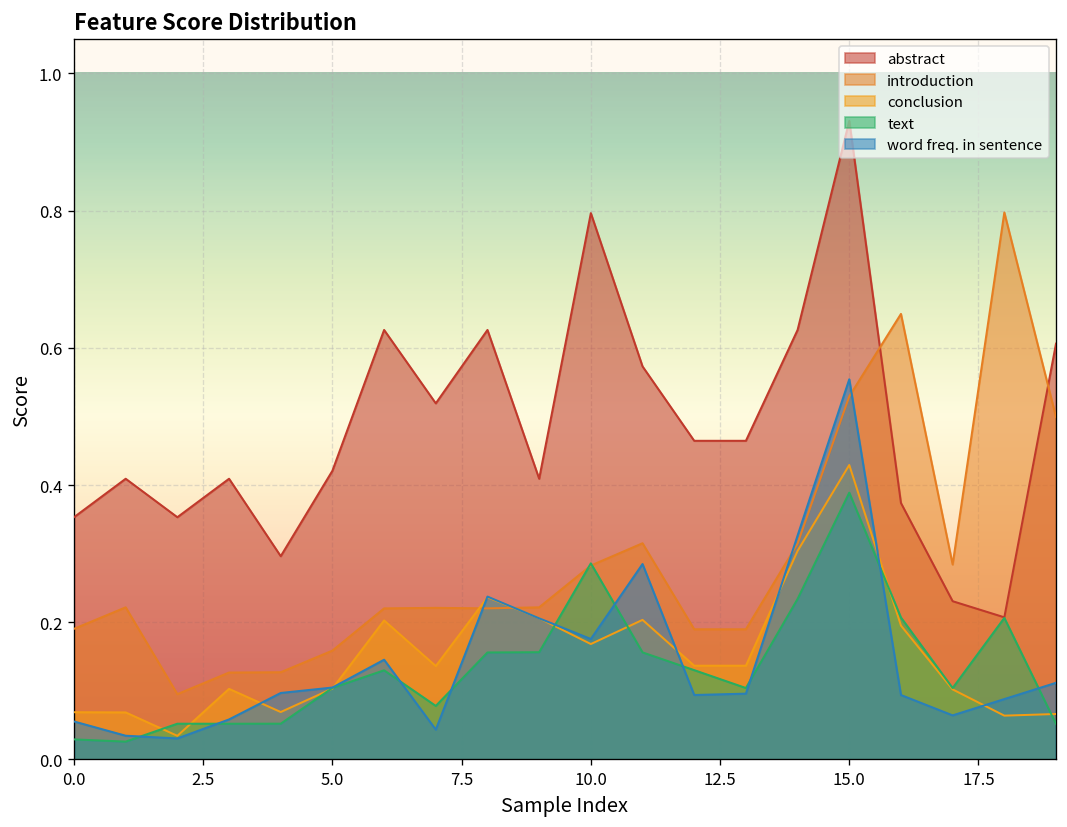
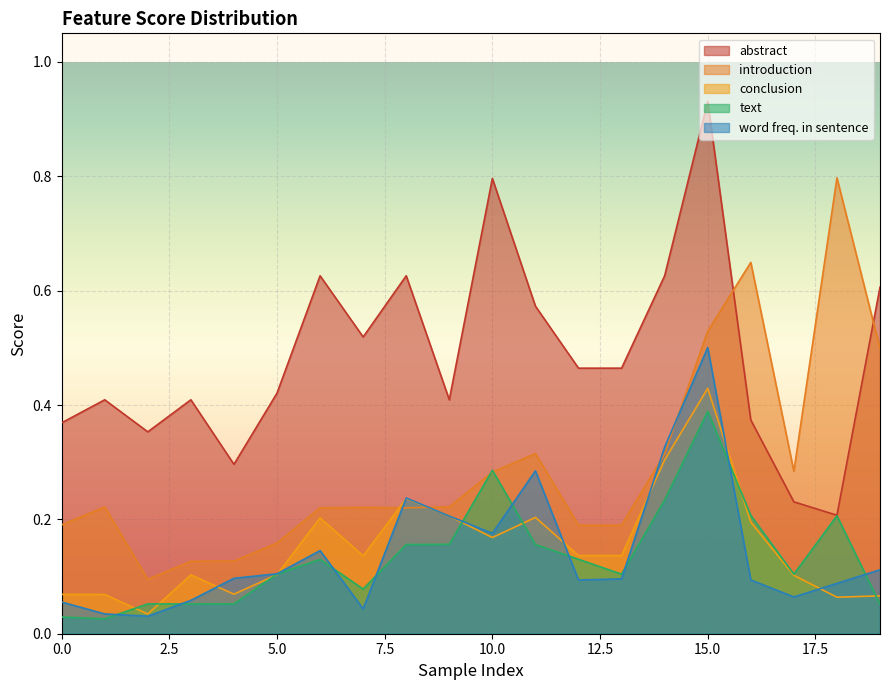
abstract, 0.0: 0.35 -> 0.37
word freq. in sentence, 15.0: 0.55 -> 0.50
